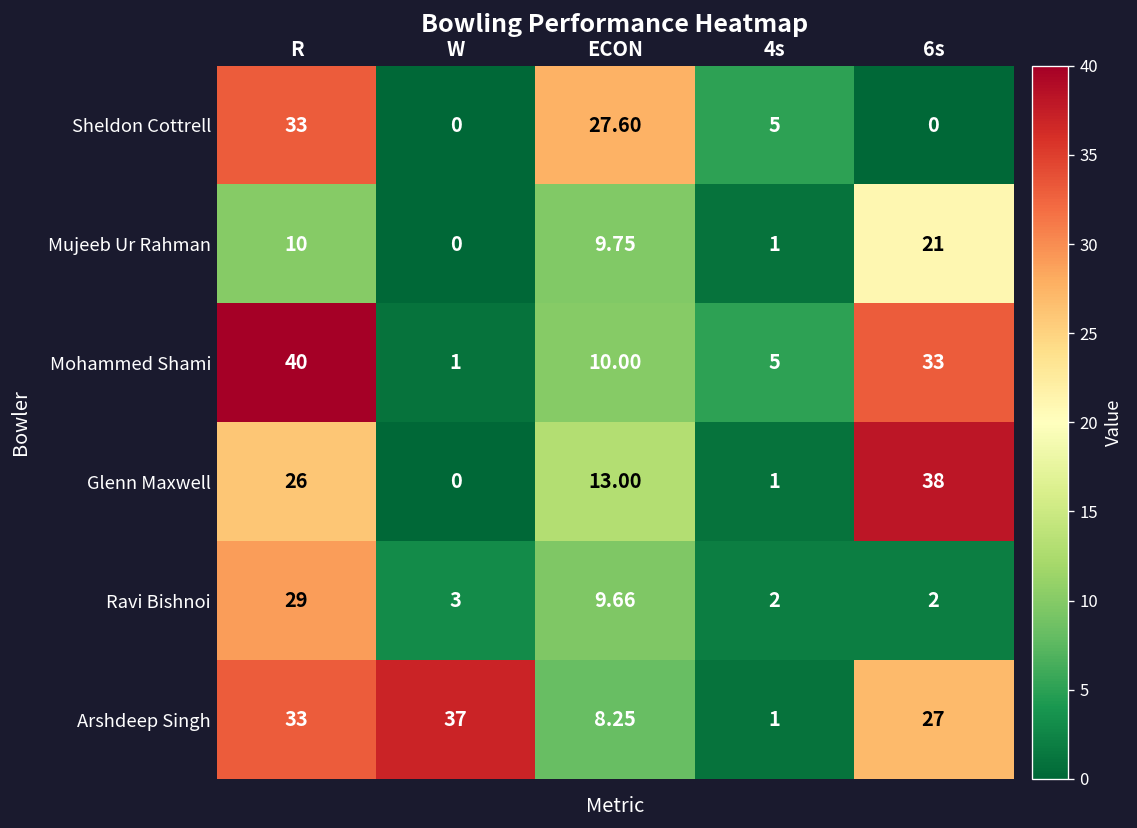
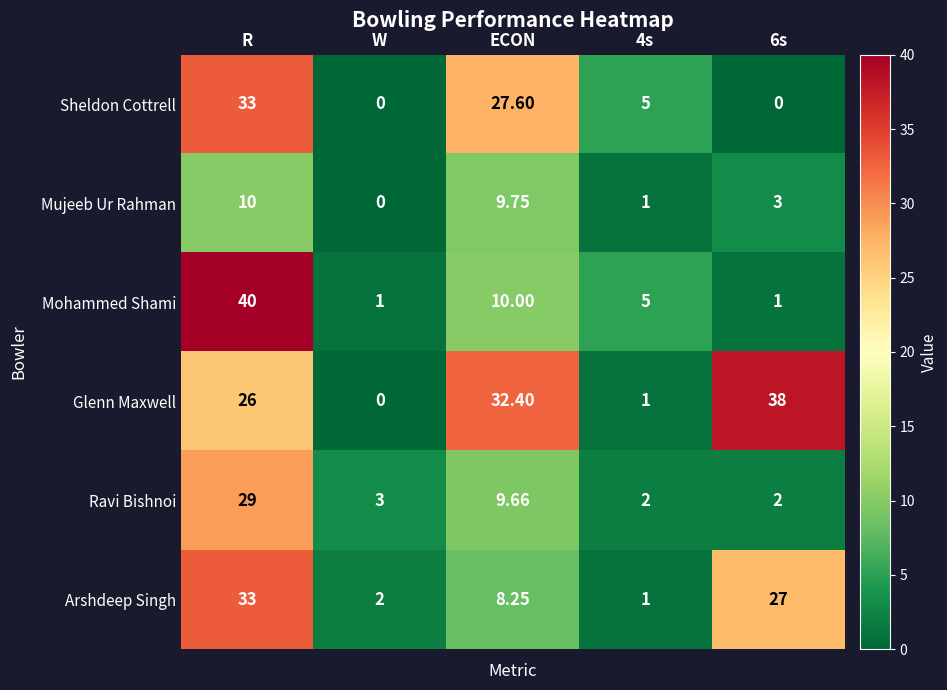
Mujeeb Ur Rahman, 6s: 21 -> 3
Mohammed Shami, 6s: 33 -> 1
Glenn Maxwell, ECON: 13.00 -> 32.40
Arshdeep Singh, W: 37 -> 2
